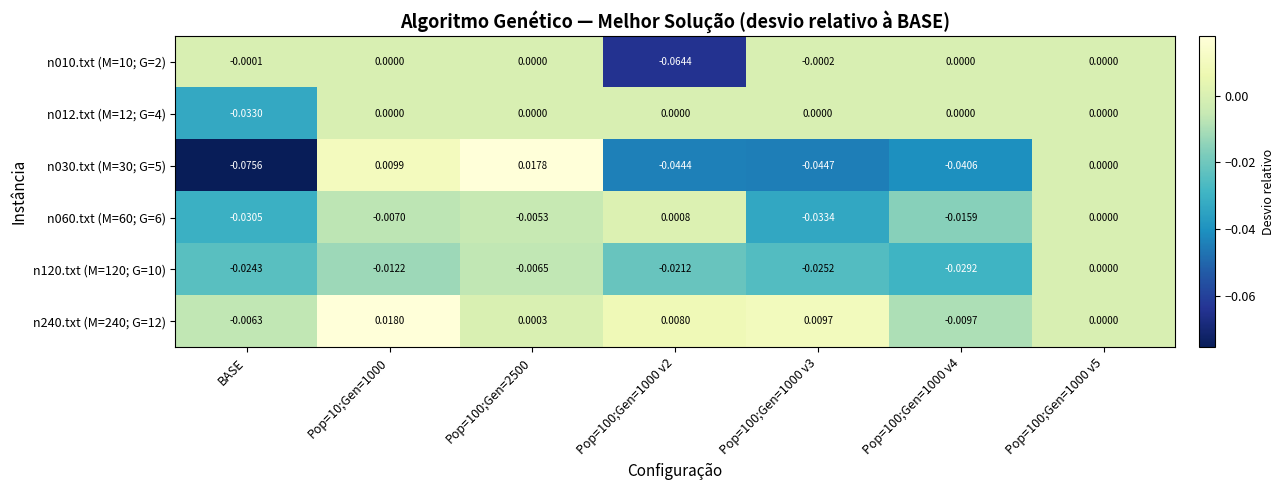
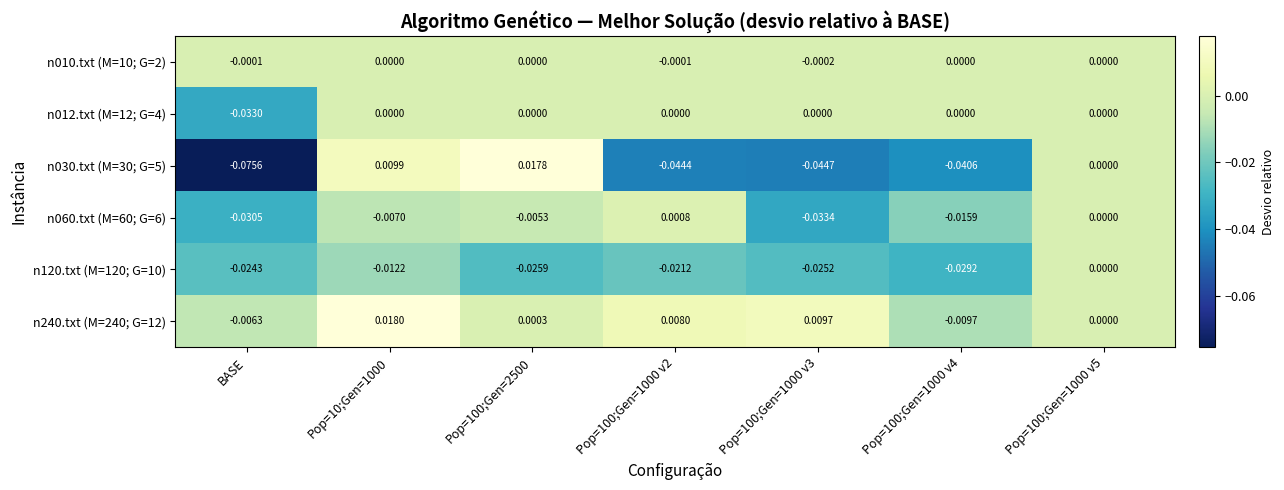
n010.txt (M=10; G=2), Pop=100;Gen=1000 v2: -0.0644 -> -0.0001
n120.txt (M=120; G=10), Pop=100;Gen=2500: -0.0065 -> -0.0259
